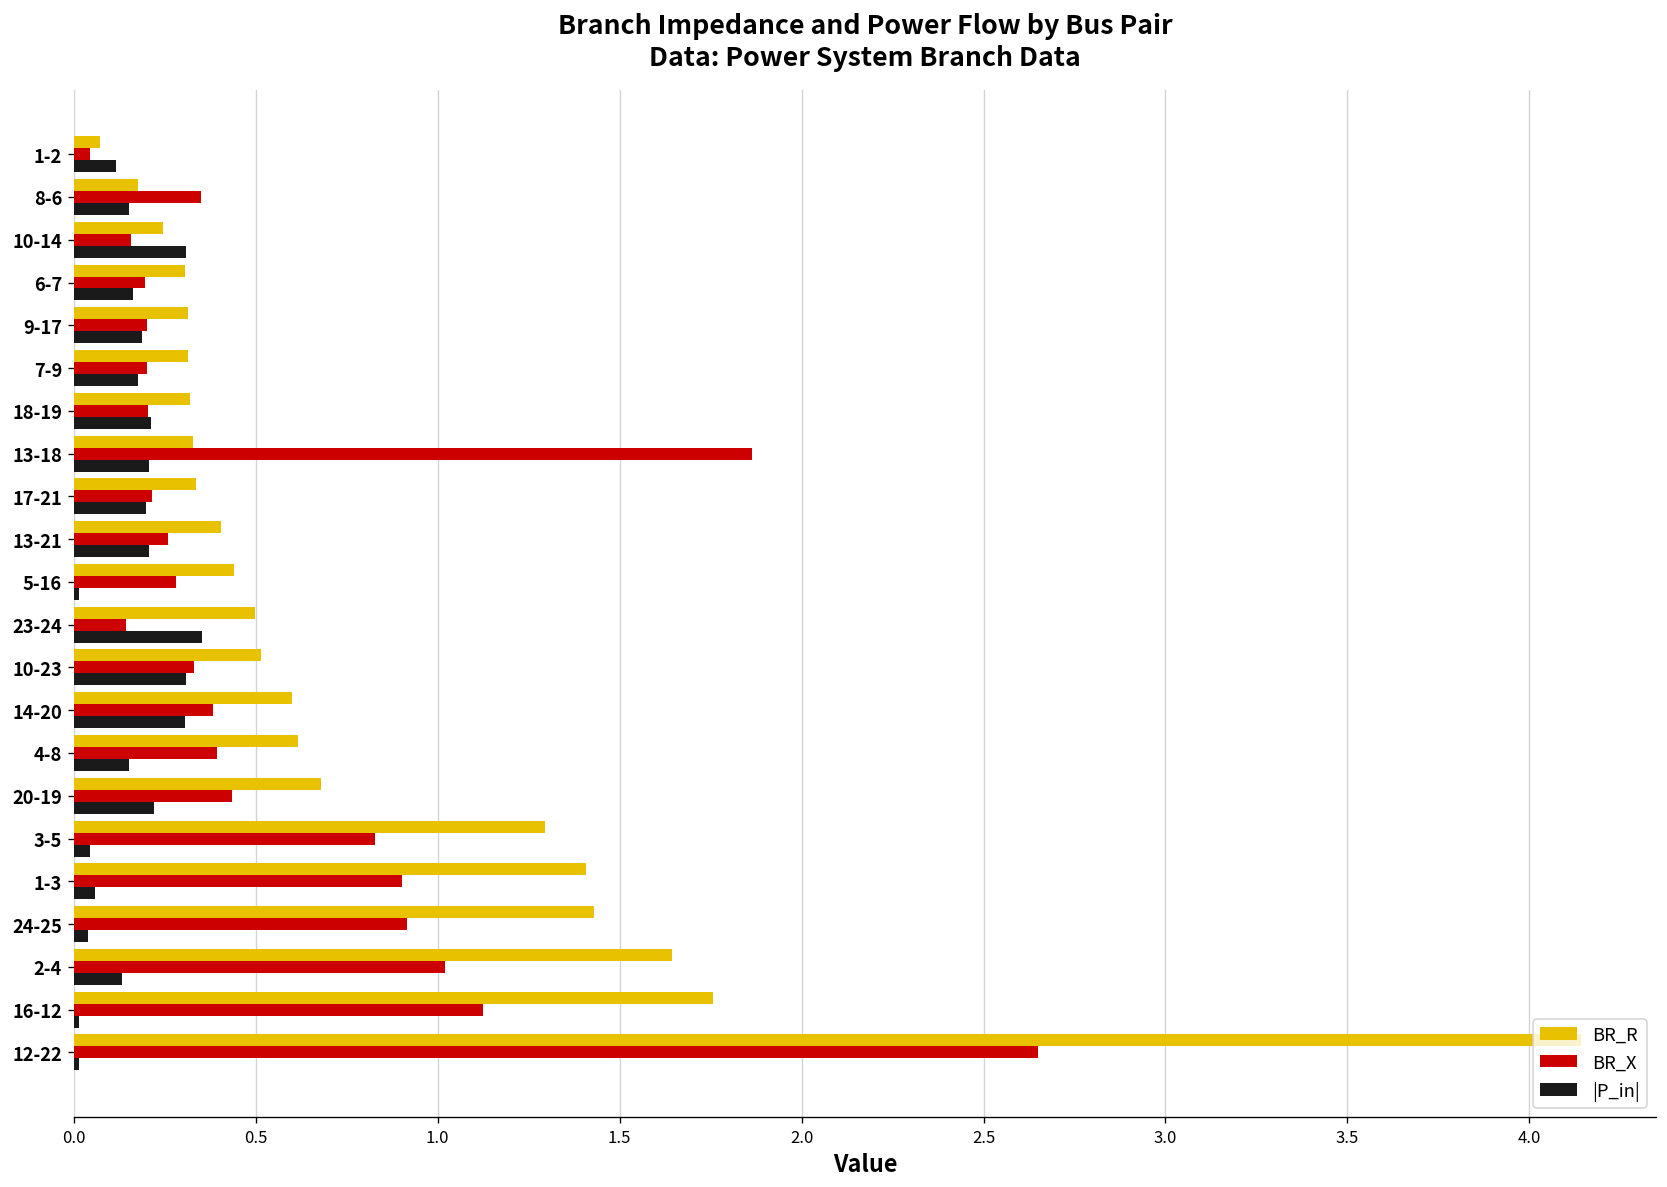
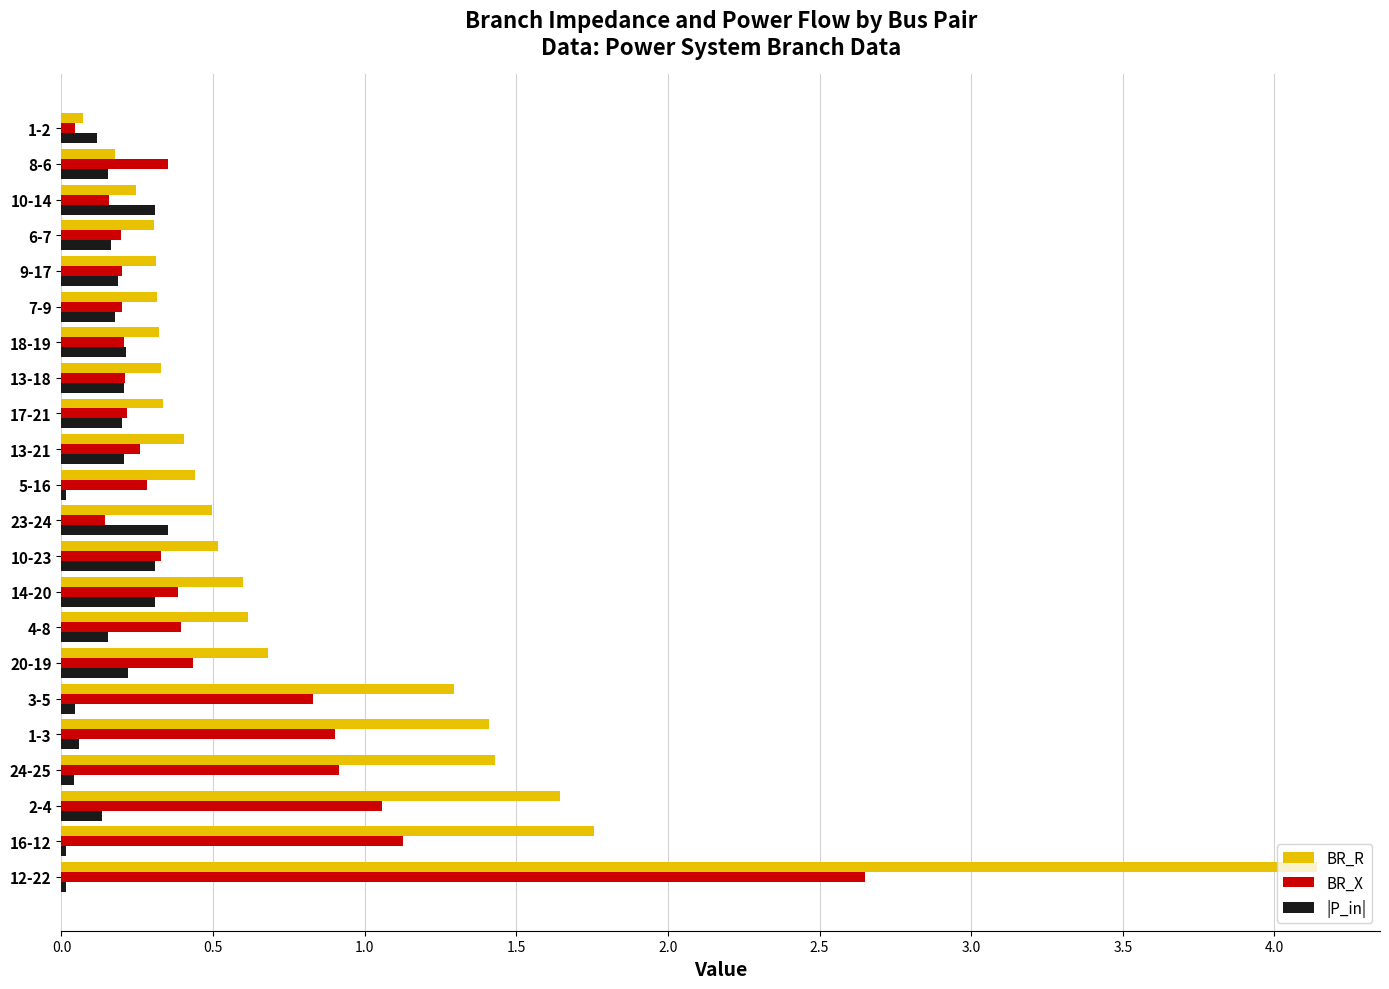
BR_X, 13-18: 1.86 -> 0.21
BR_X, 2-4: 1.02 -> 1.06
